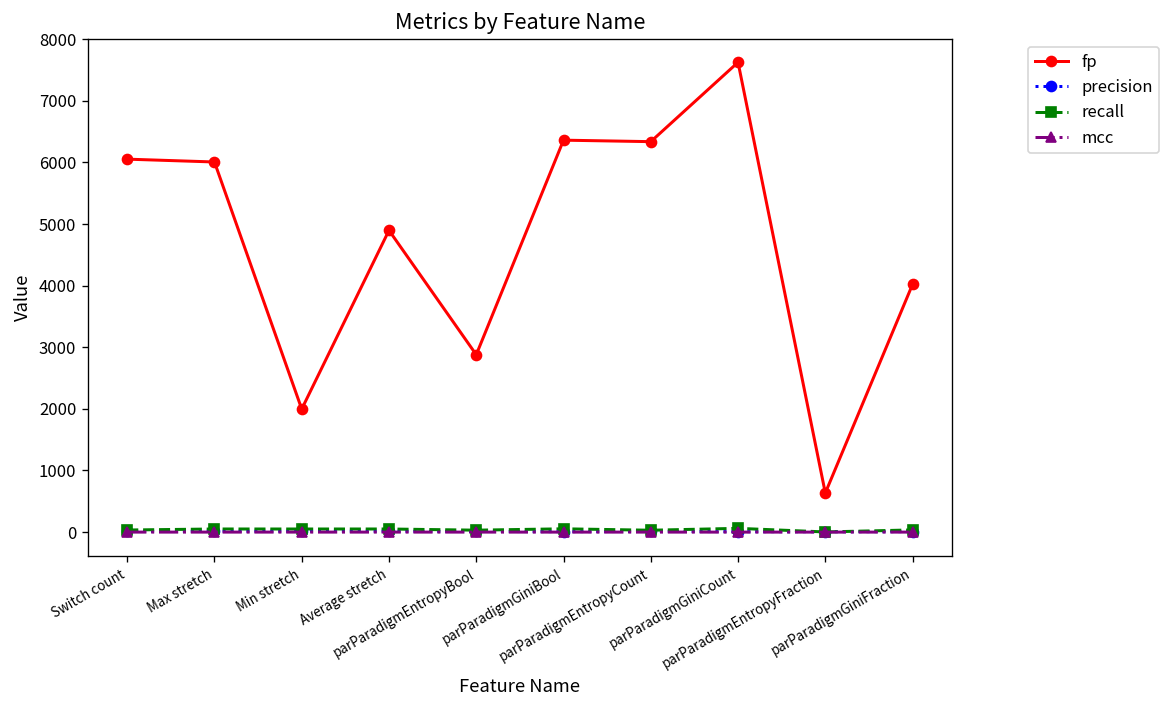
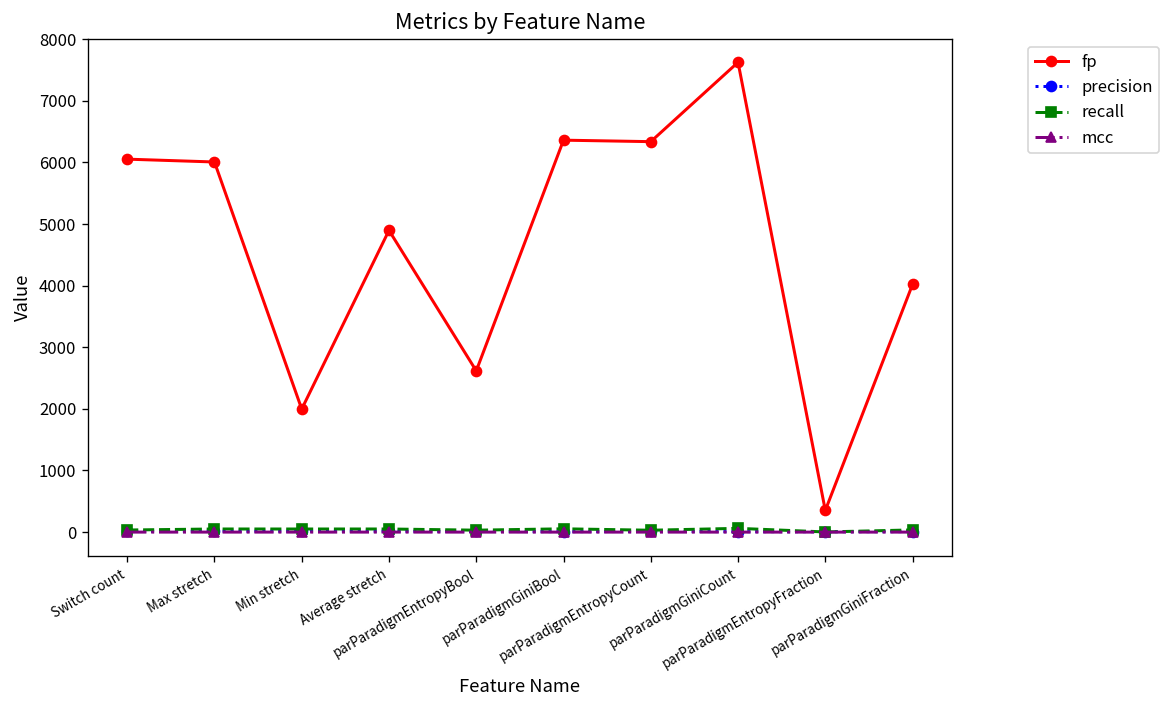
fp, parParadigmEntropyBool: 2900 -> 2600
fp, parParadigmEntropyFraction: 600 -> 400
